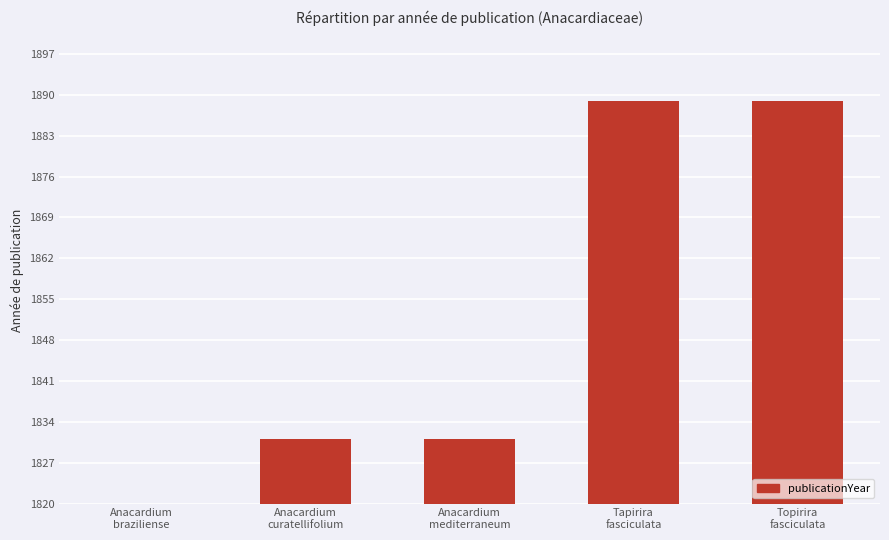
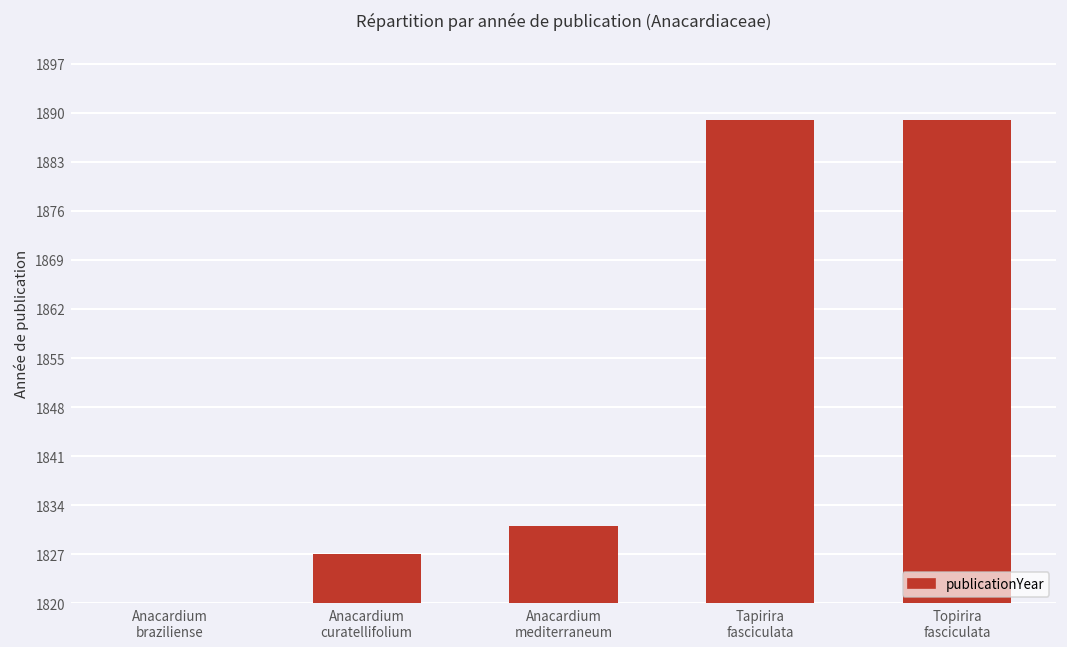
Anacardium curatellifolium: 1831 -> 1827
